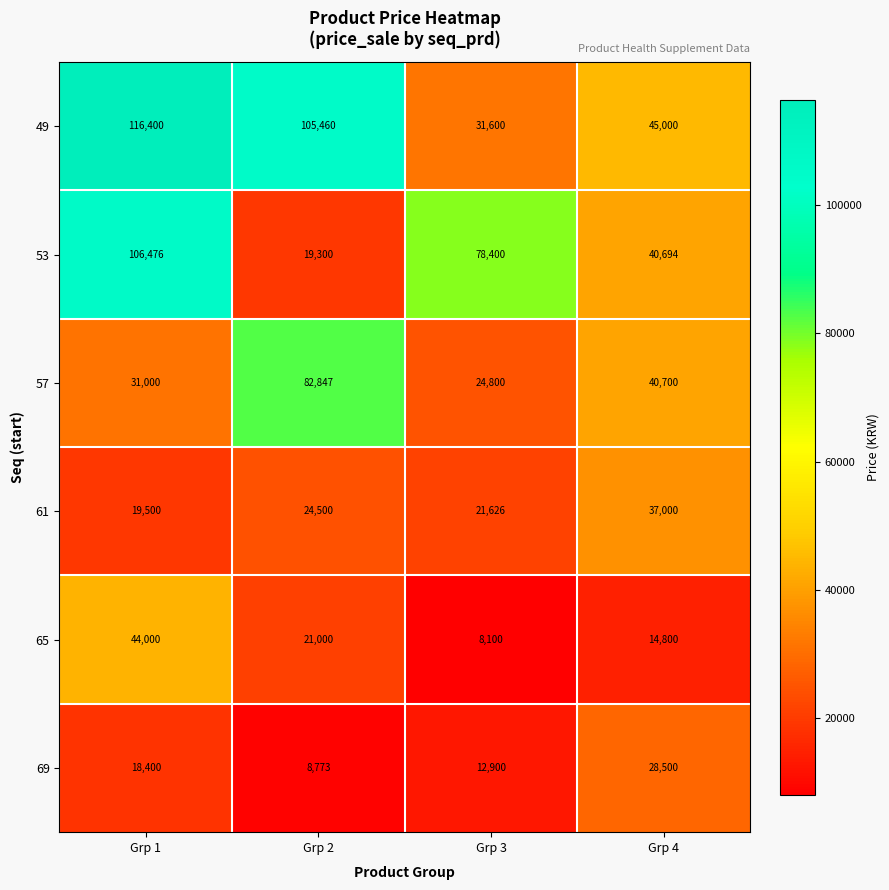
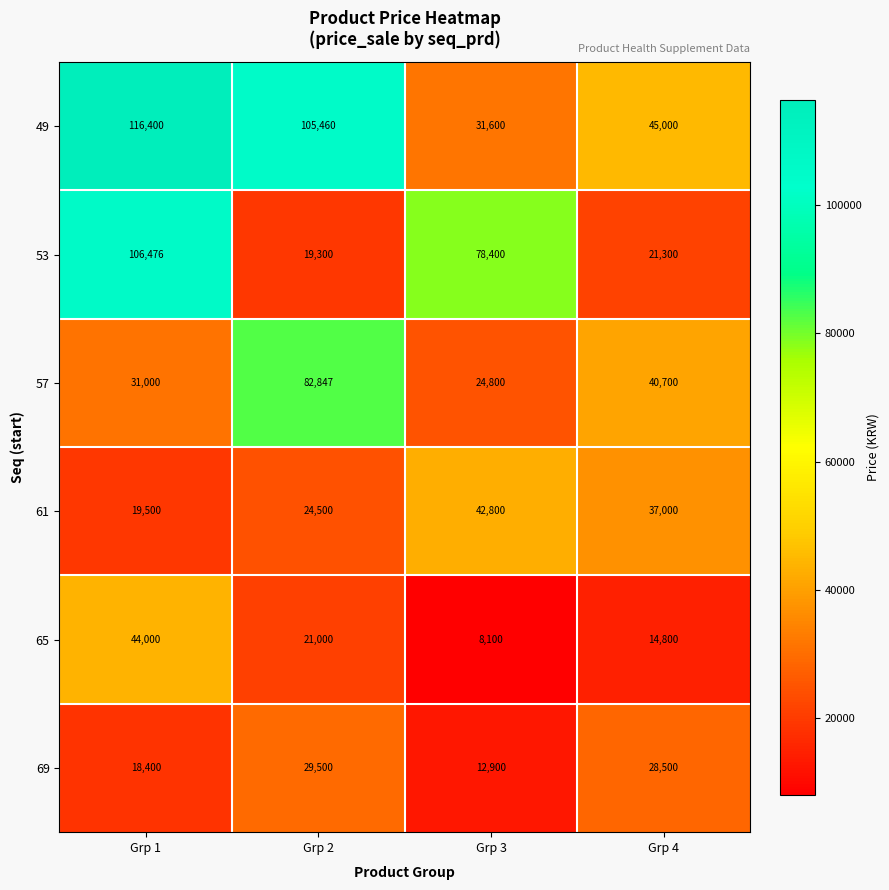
53, Grp 4: 40,694 -> 21,300
61, Grp 3: 21,626 -> 42,800
69, Grp 2: 8,773 -> 29,500
